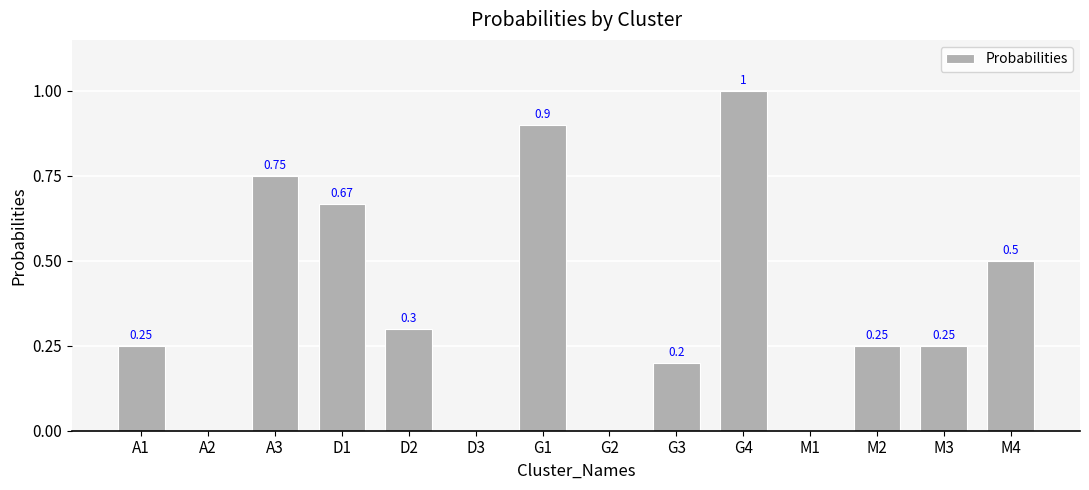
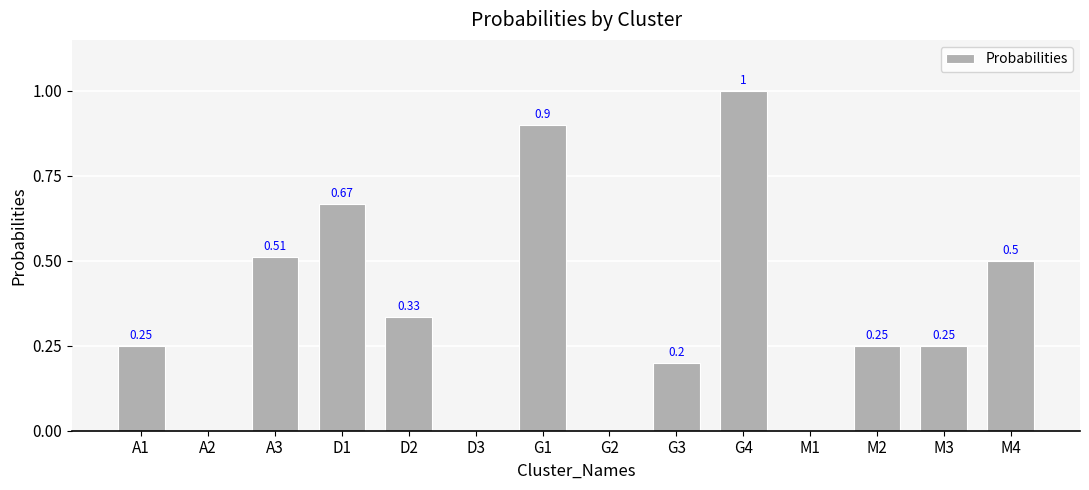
A3: 0.75 -> 0.51
D2: 0.3 -> 0.33
